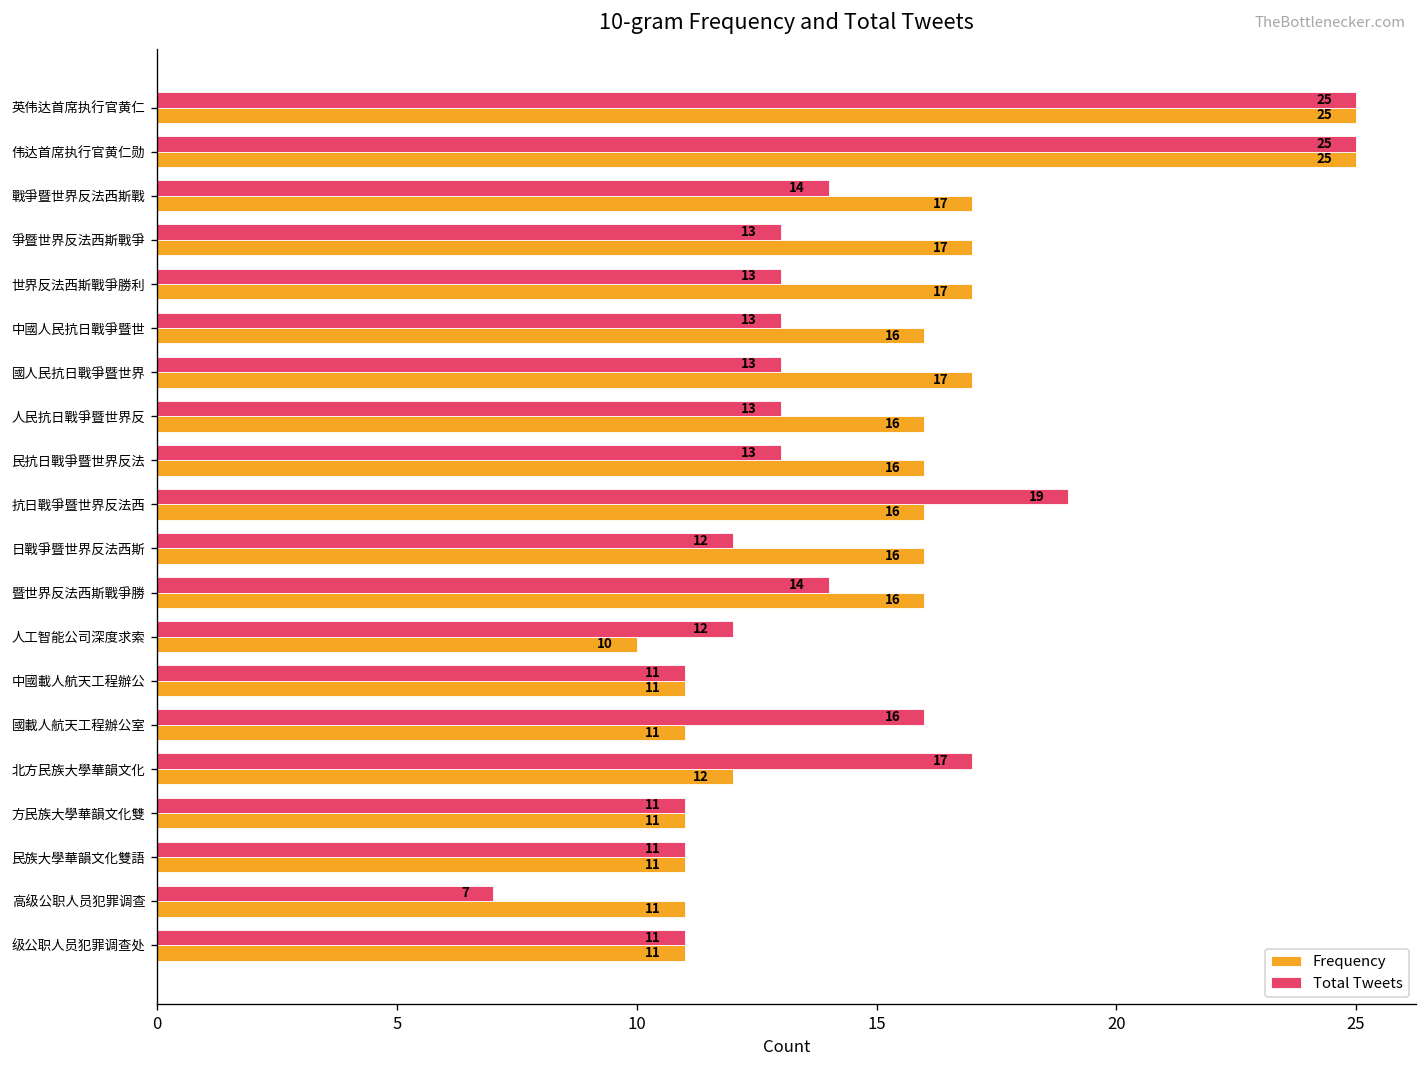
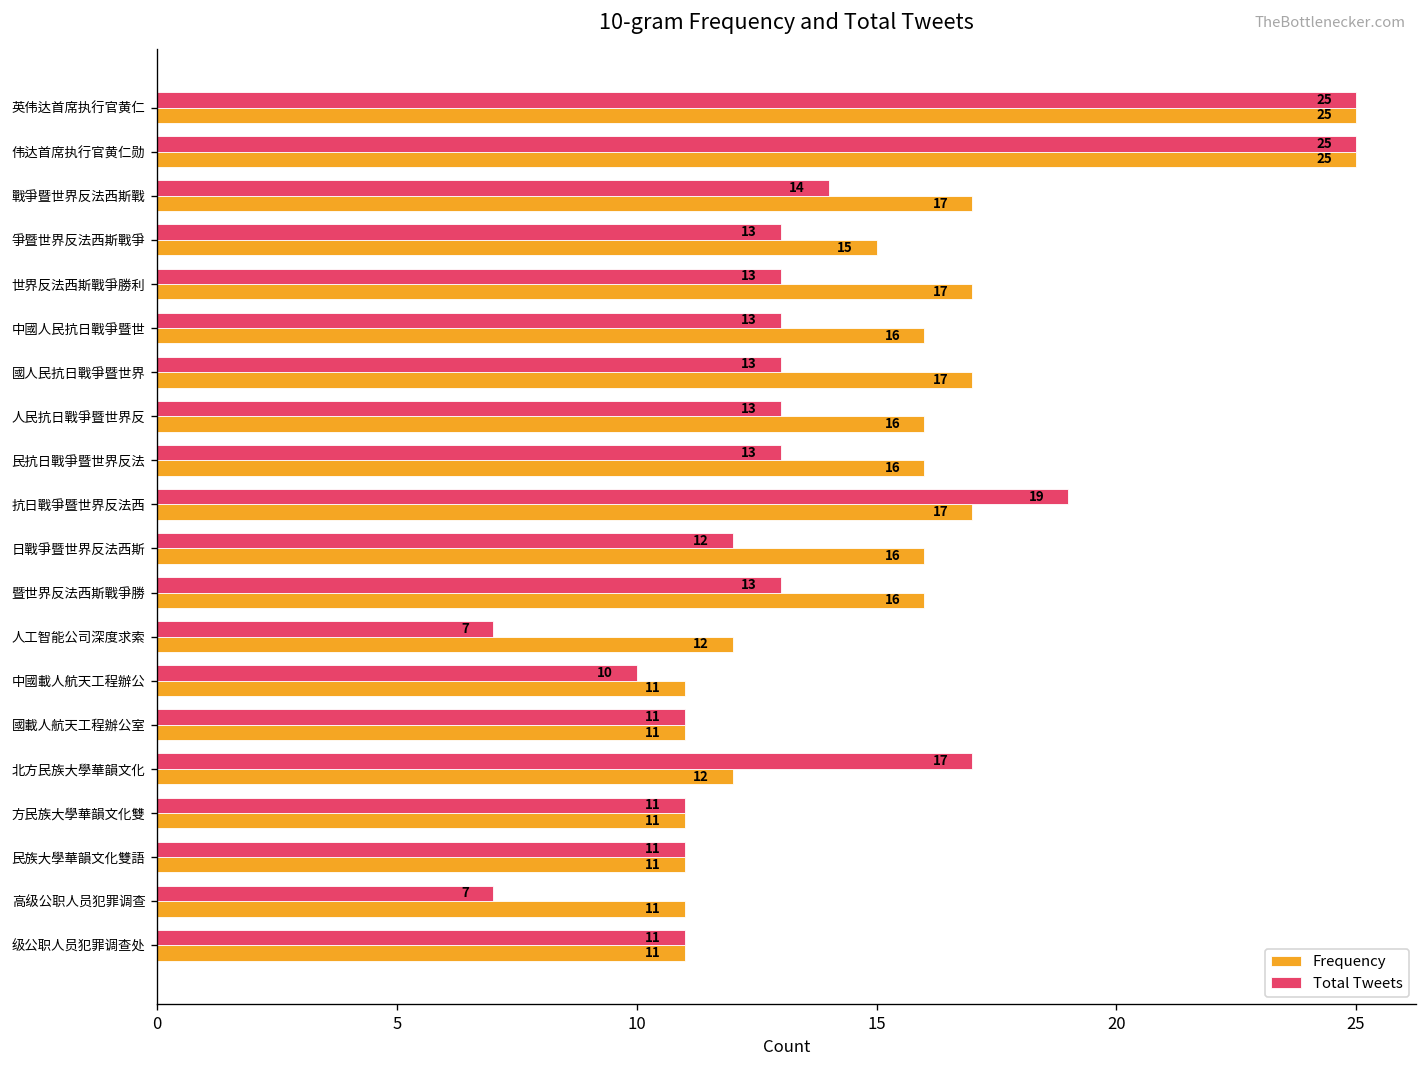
Frequency, 爭暨世界反法西斯戰爭: 17 -> 15
Frequency, 抗日戰爭暨世界反法西: 16 -> 17
Total Tweets, 暨世界反法西斯戰爭勝: 14 -> 13
Total Tweets, 人工智能公司深度求索: 12 -> 7
Frequency, 人工智能公司深度求索: 10 -> 12
Total Tweets, 中國載人航天工程辦公: 11 -> 10
Total Tweets, 國載人航天工程辦公室: 16 -> 11
